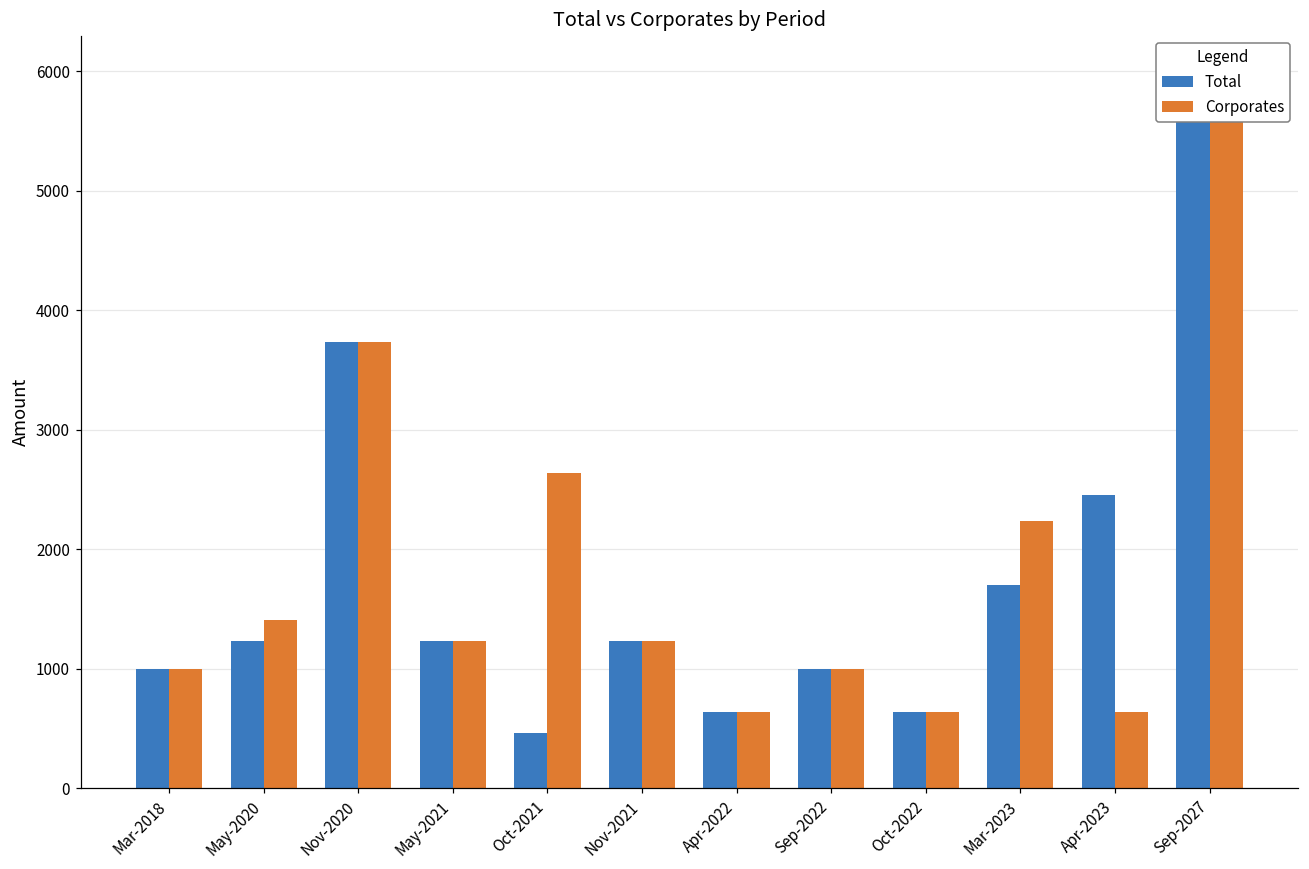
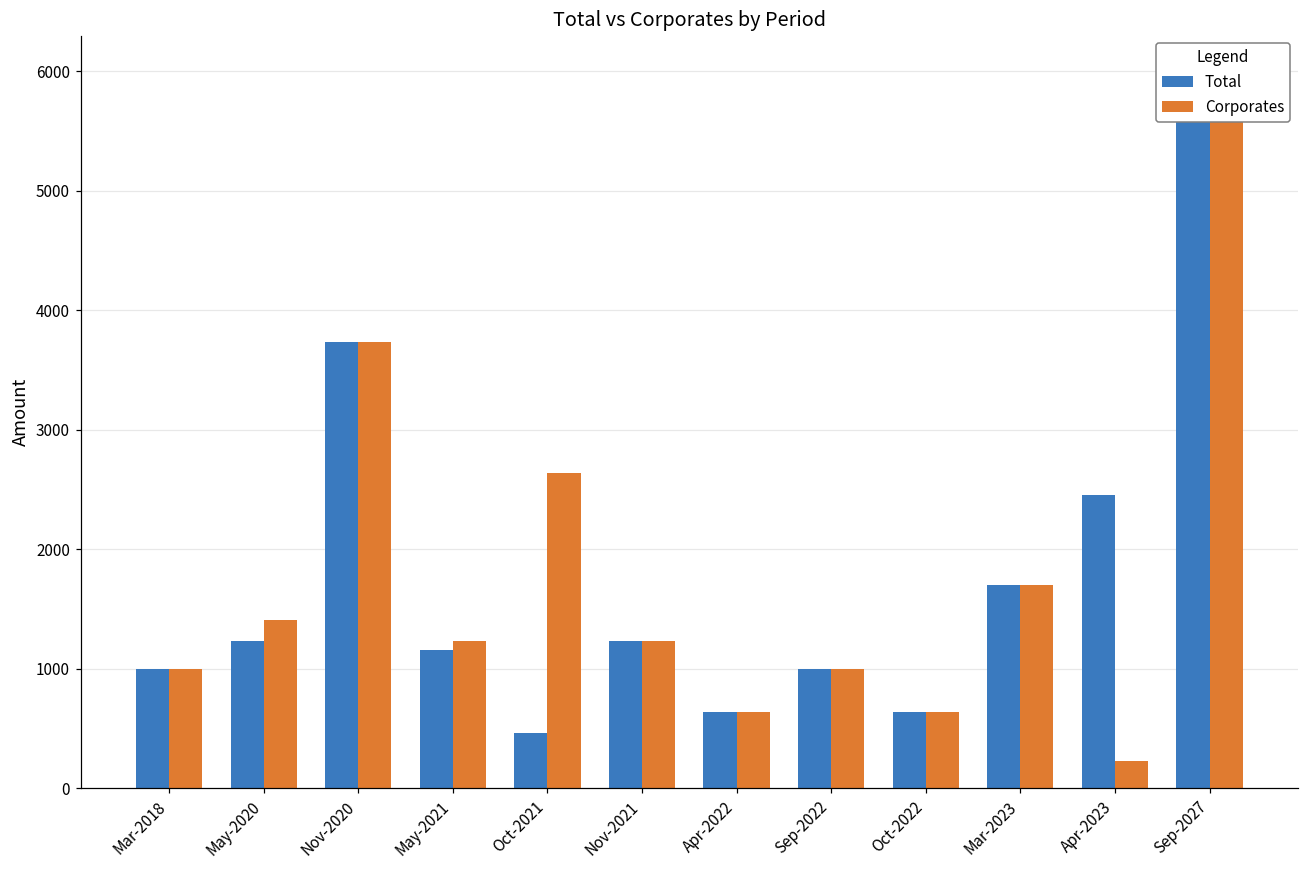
Total, May-2021: 1230 -> 1150
Corporates, Mar-2023: 2230 -> 1700
Corporates, Apr-2023: 640 -> 230
